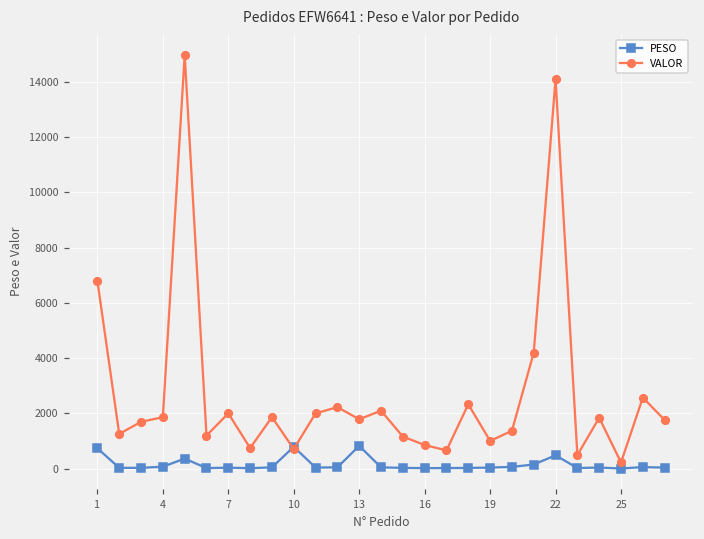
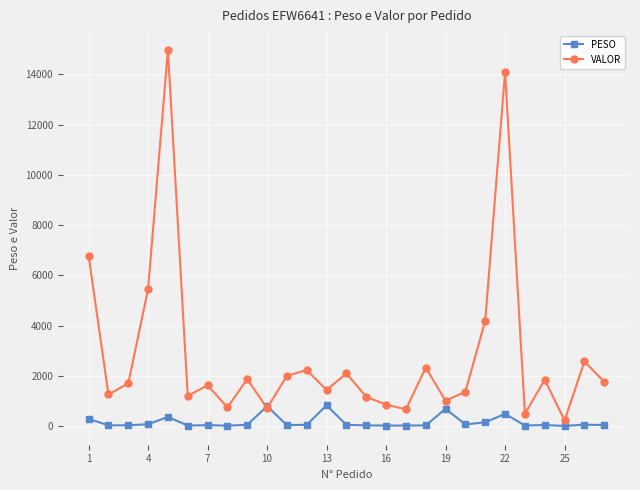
PESO, 1: 700 -> 300
VALOR, 4: 1900 -> 5400
VALOR, 7: 2000 -> 1600
VALOR, 13: 1800 -> 1400
PESO, 19: 0 -> 700
